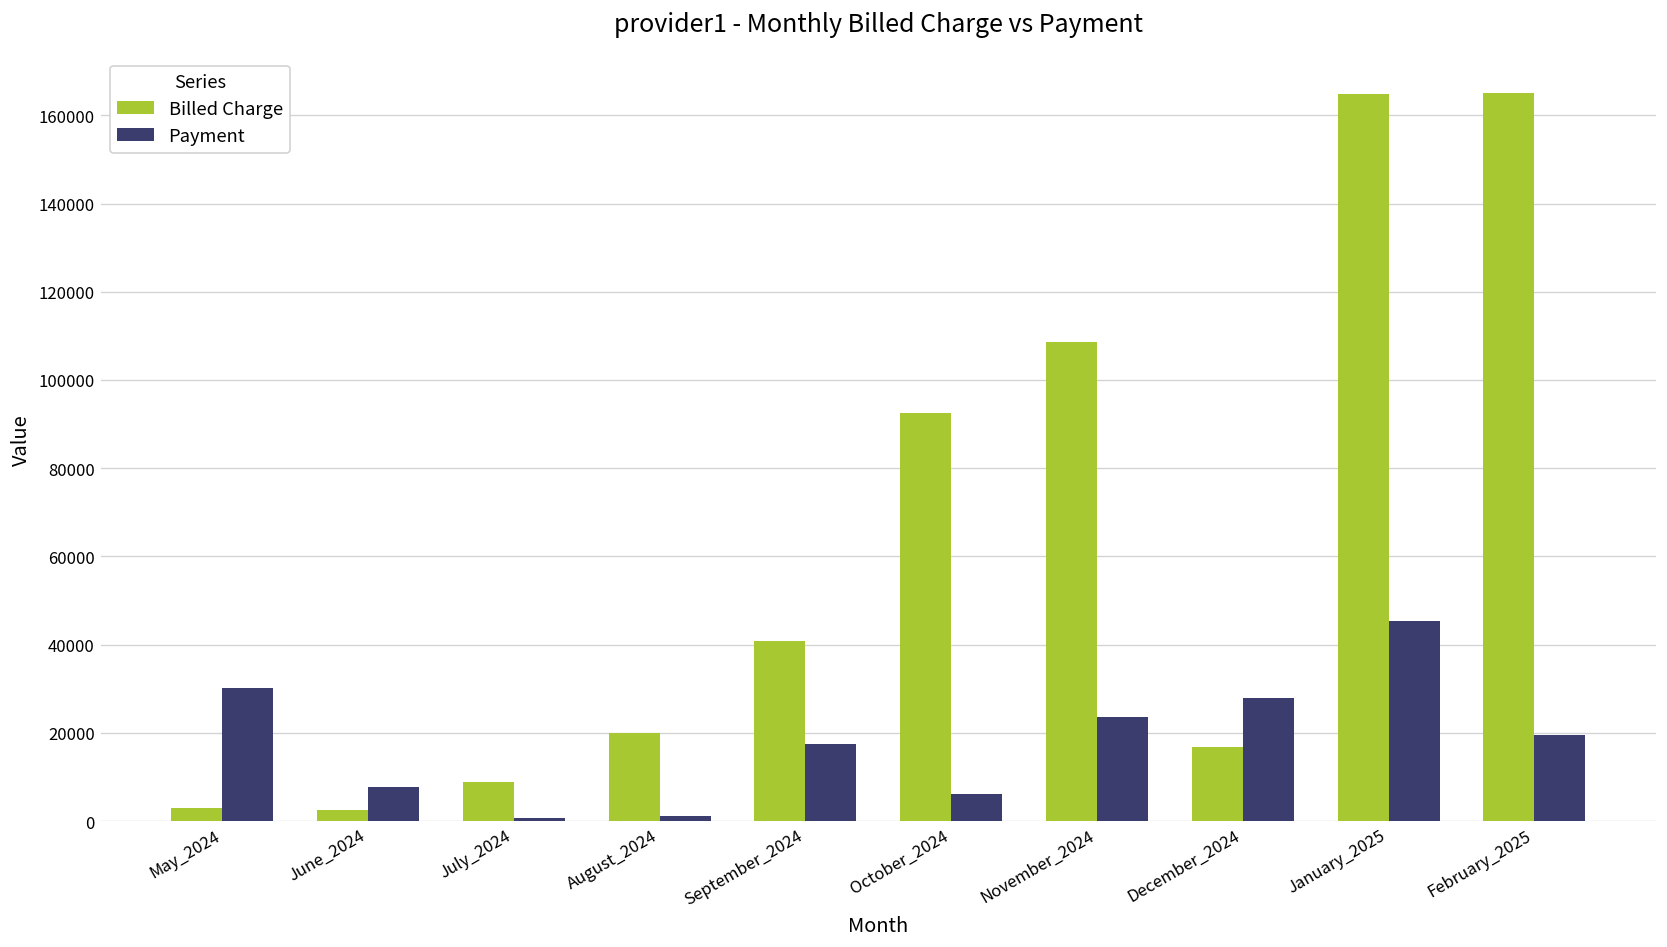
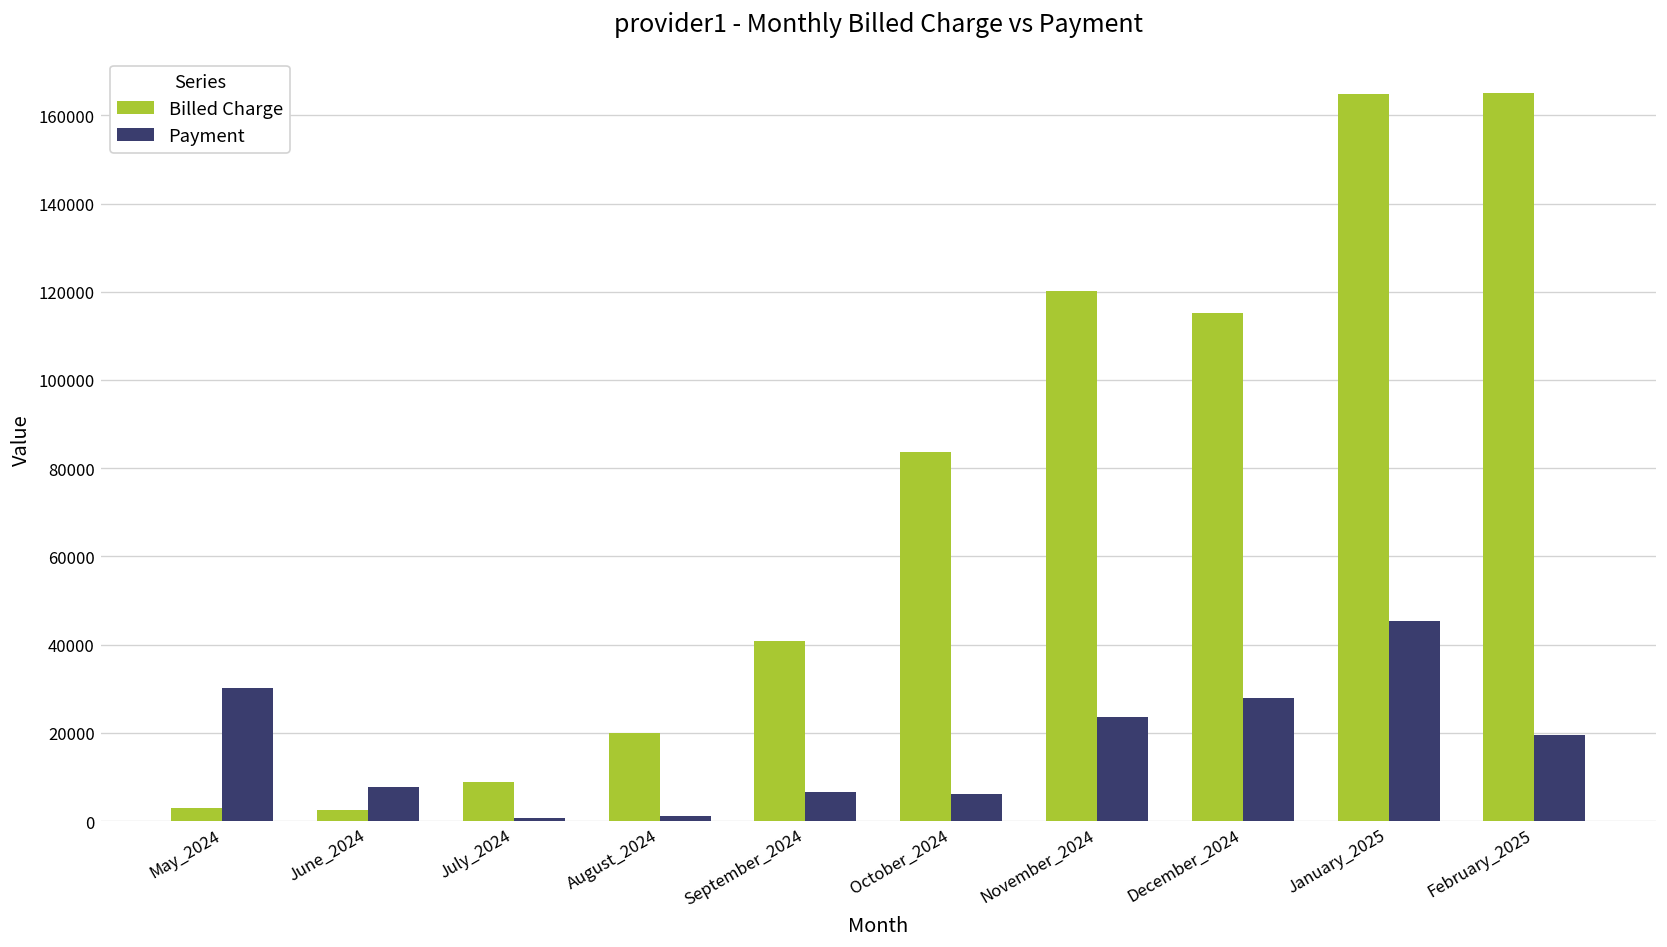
Payment, September_2024: 17000 -> 7000
Billed Charge, October_2024: 92000 -> 84000
Billed Charge, November_2024: 109000 -> 120000
Billed Charge, December_2024: 17000 -> 115000
